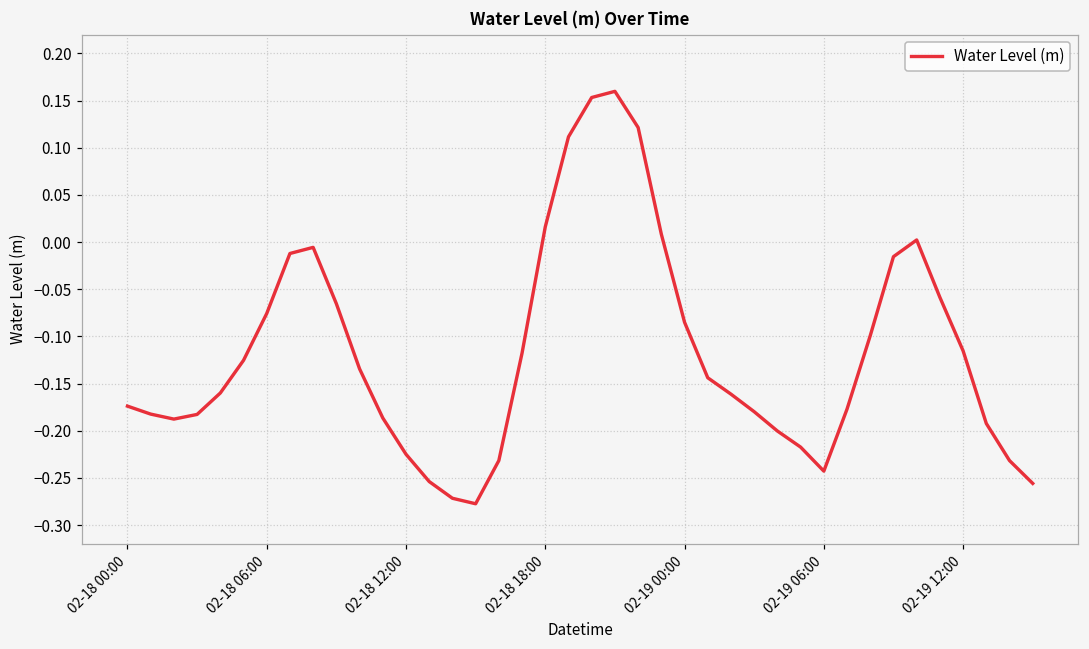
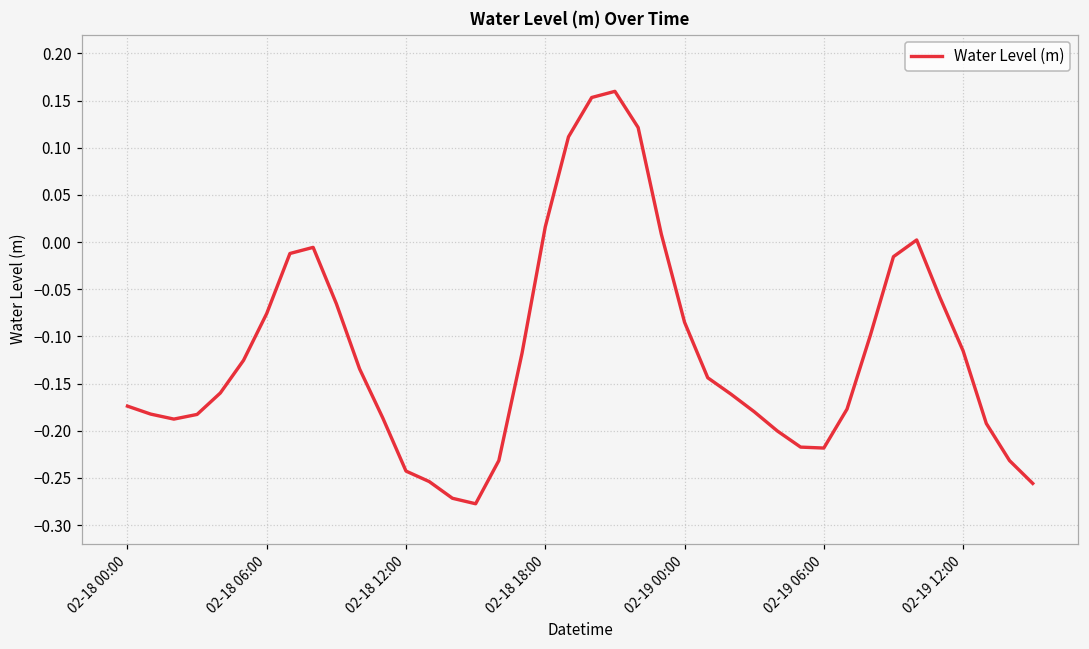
02-18 12:00: -0.22 -> -0.24
02-19 06:00: -0.24 -> -0.22
